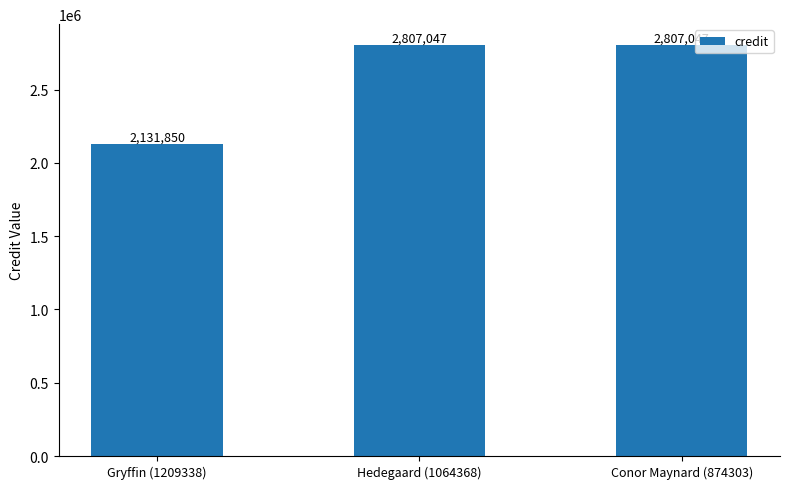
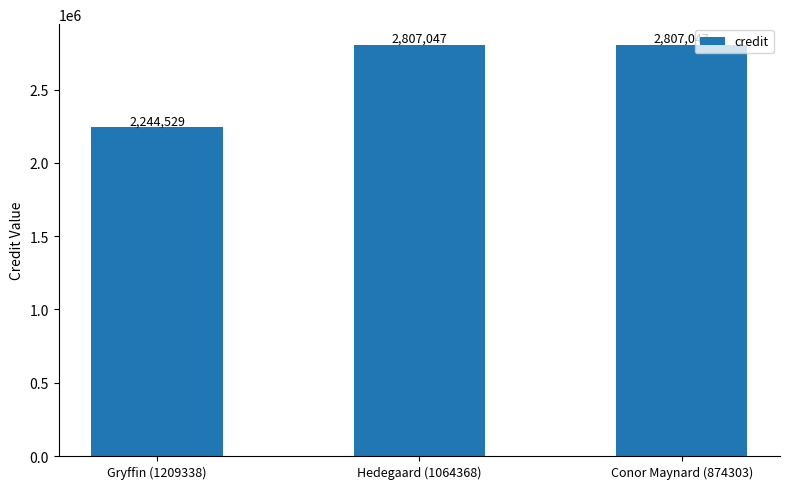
Gryffin (1209338): 2,131,850 -> 2,244,529
